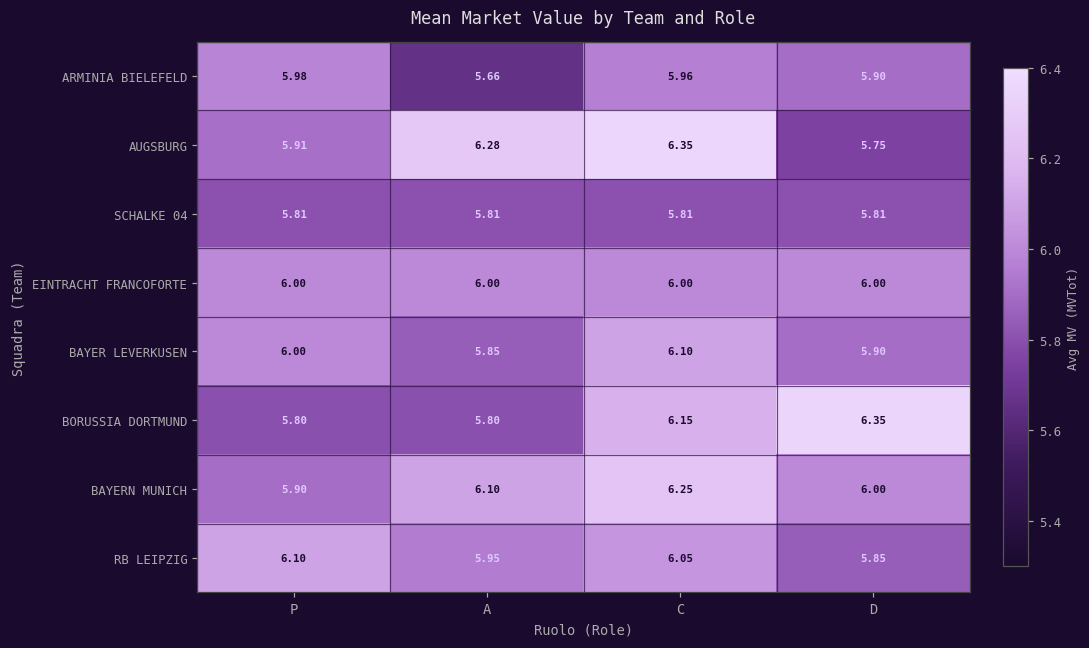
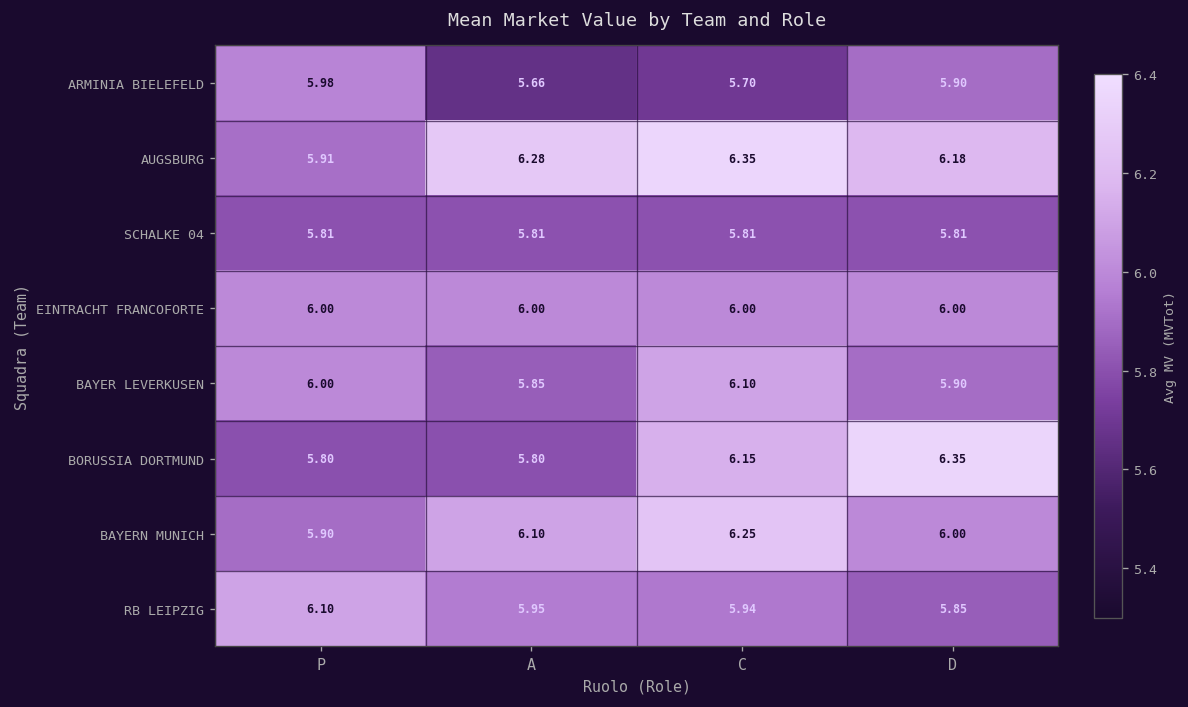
ARMINIA BIELEFELD, C: 5.96 -> 5.70
AUGSBURG, D: 5.75 -> 6.18
RB LEIPZIG, C: 6.05 -> 5.94
